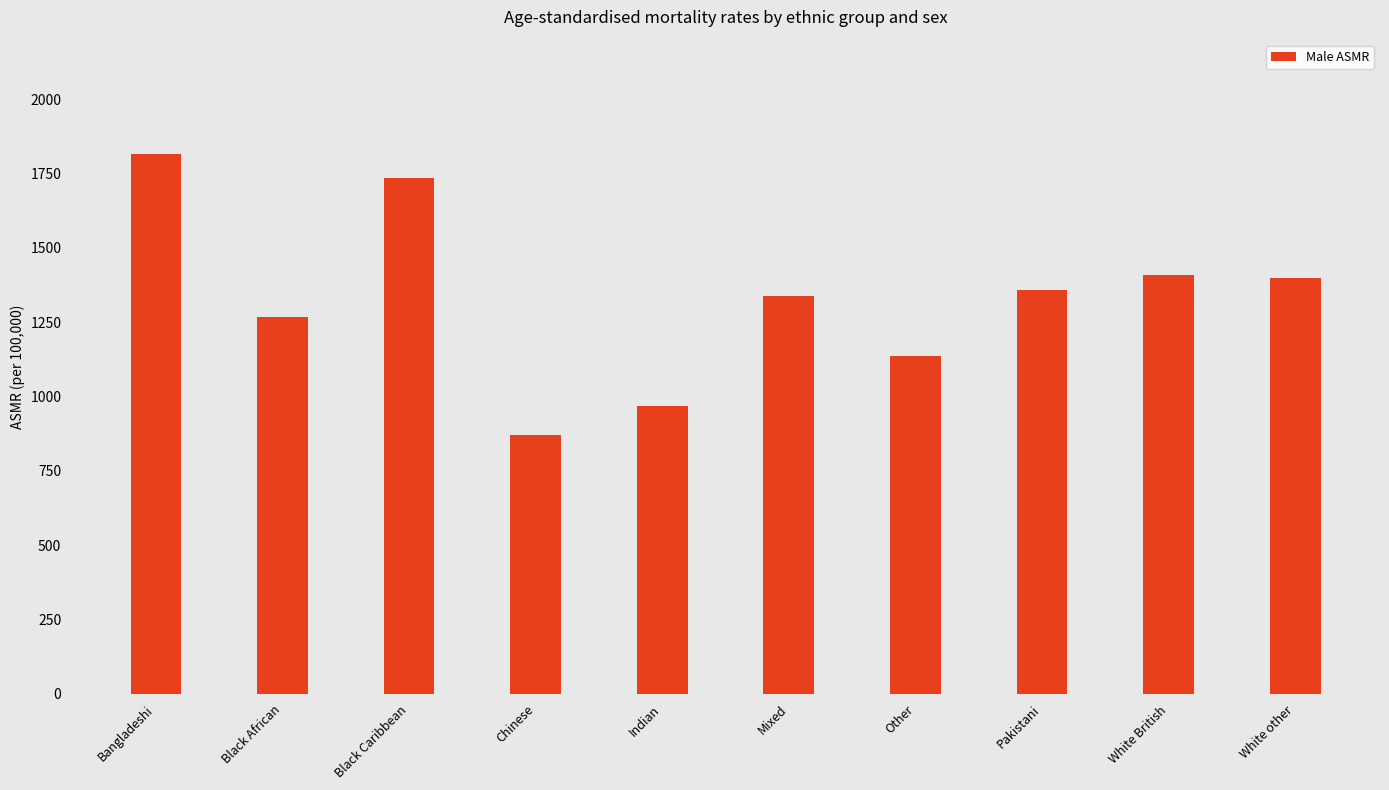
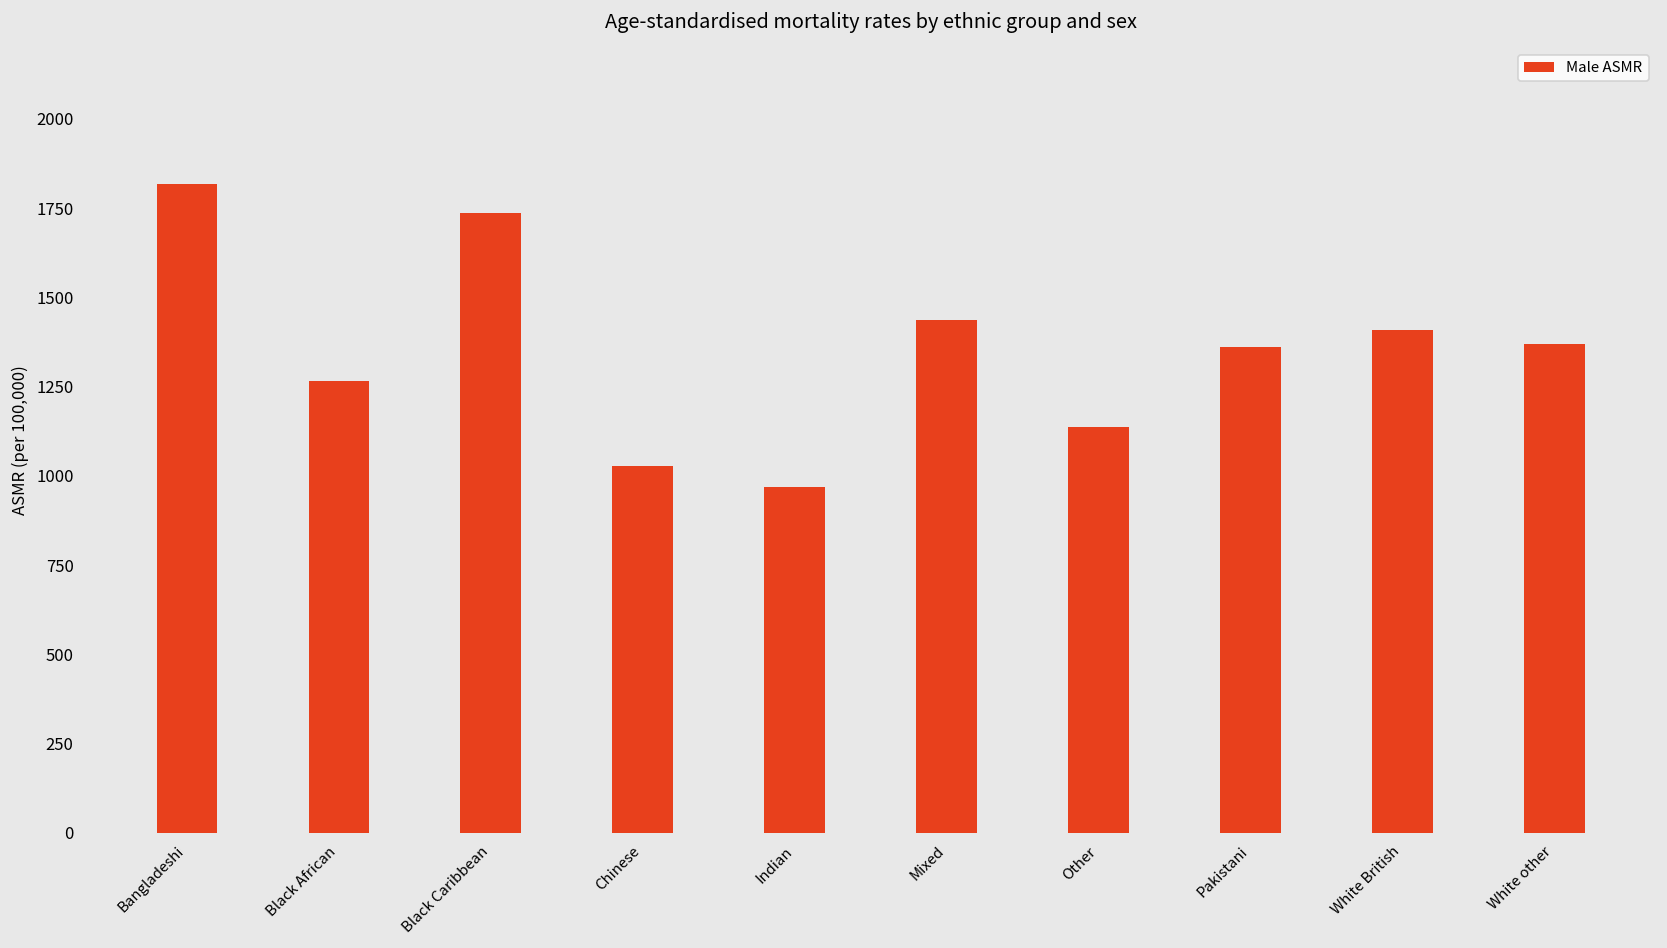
Chinese: 870 -> 1030
Mixed: 1340 -> 1440
White other: 1400 -> 1370
